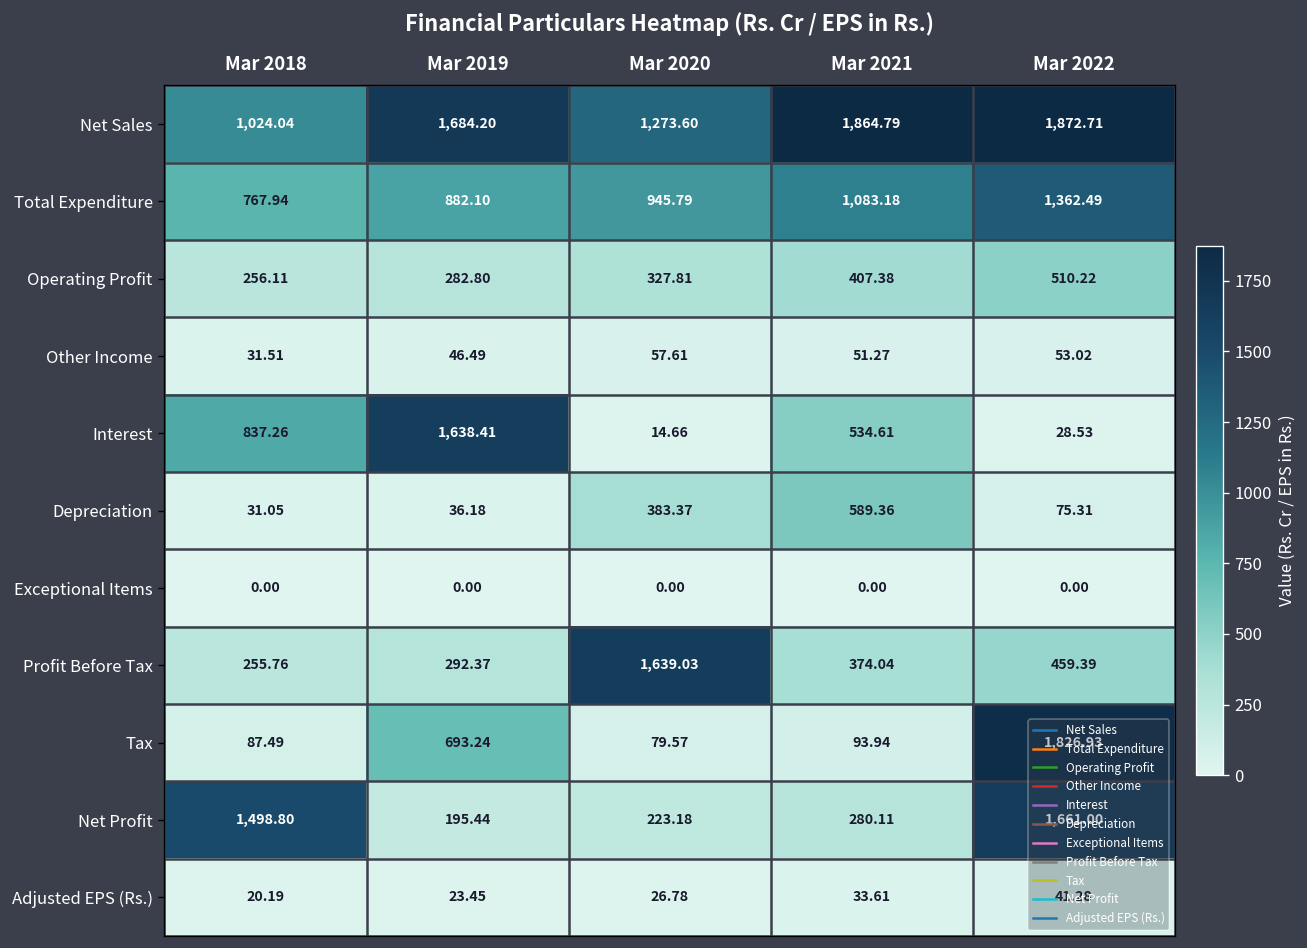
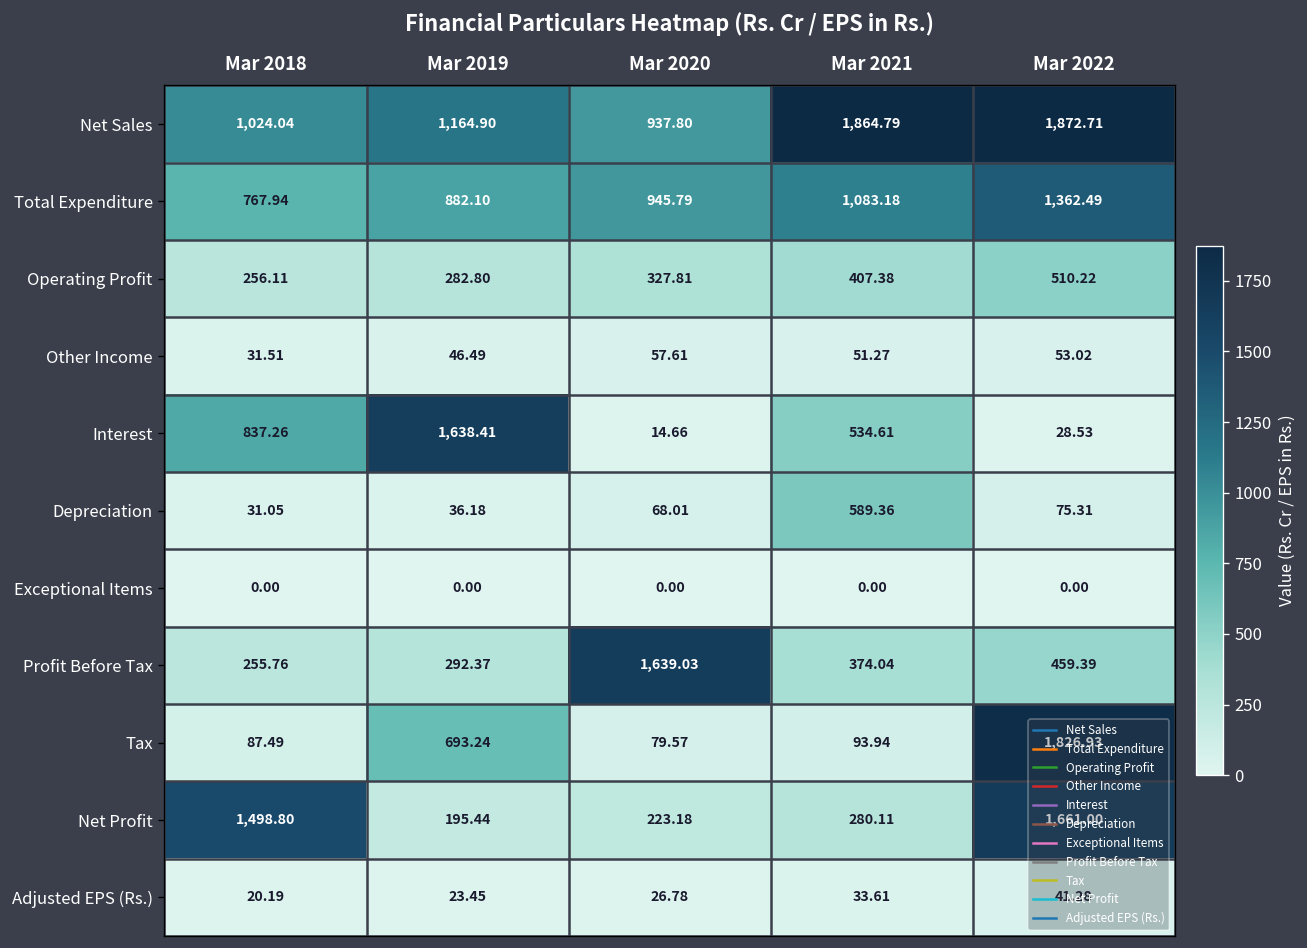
Net Sales, Mar 2019: 1,684.20 -> 1,164.90
Net Sales, Mar 2020: 1,273.60 -> 937.80
Depreciation, Mar 2020: 383.37 -> 68.01
